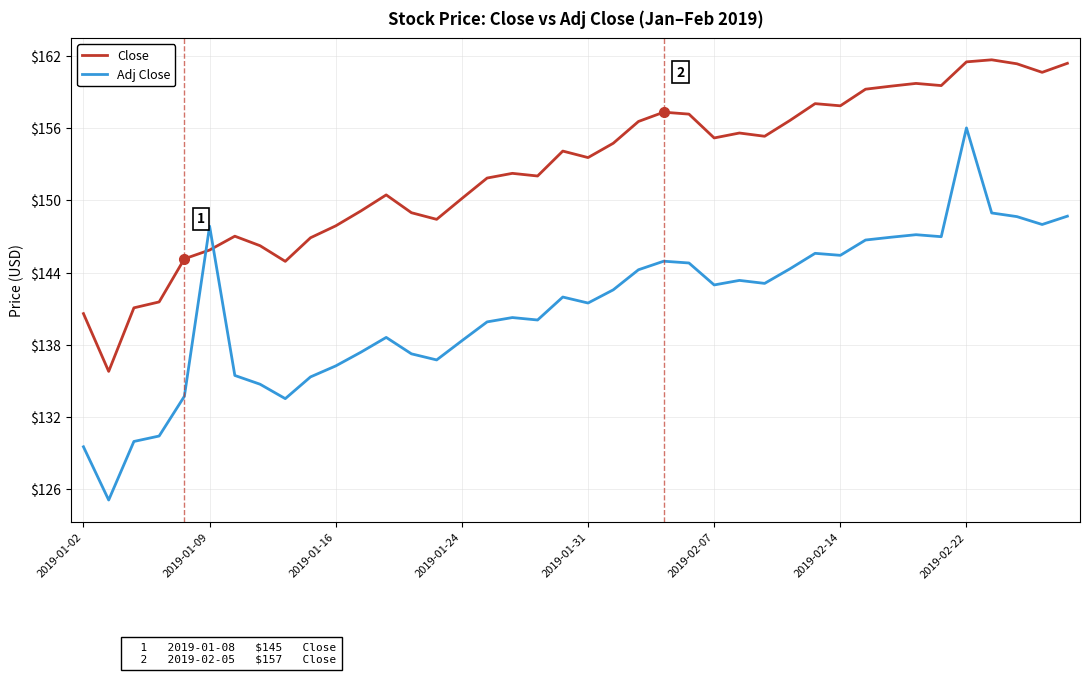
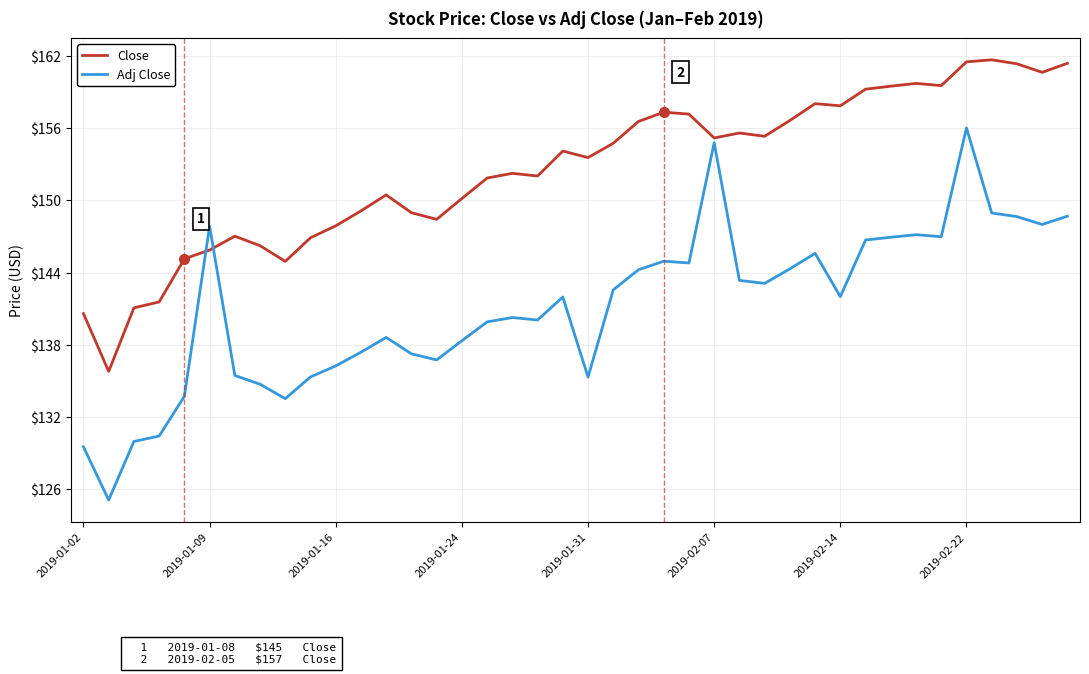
Adj Close, 2019-01-31: $141.5 -> $135.3
Adj Close, 2019-02-07: $143.0 -> $154.8
Adj Close, 2019-02-14: $145.4 -> $142.0
